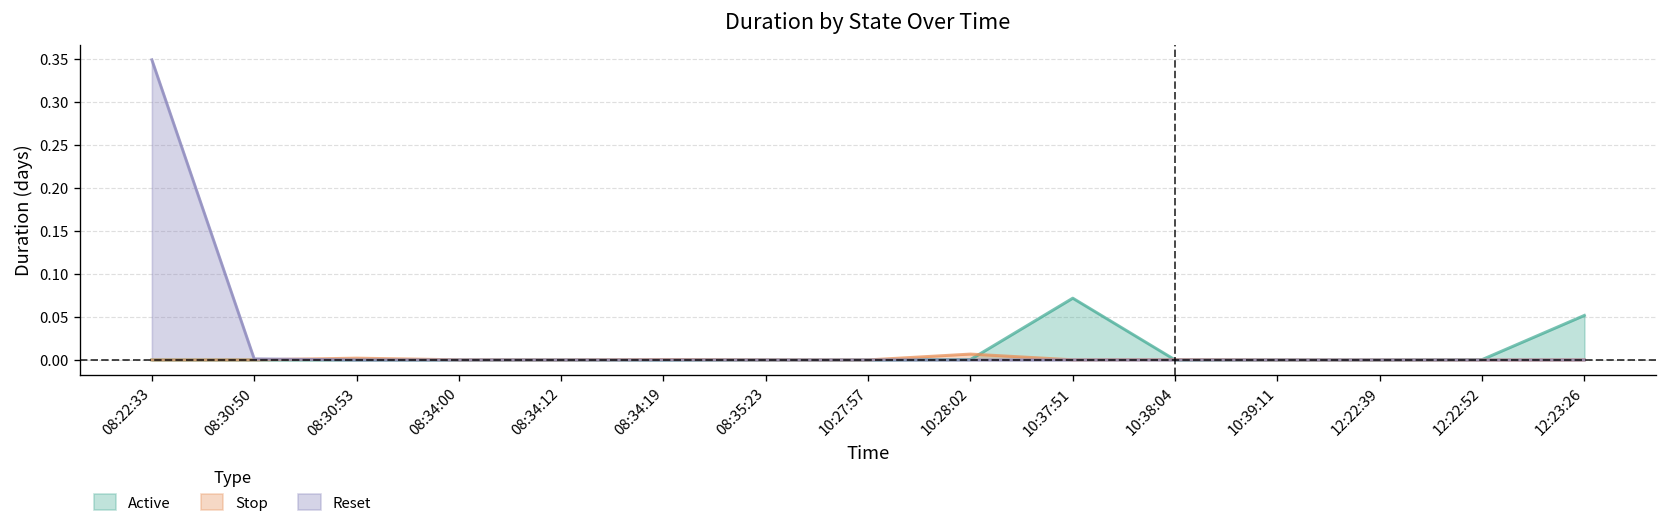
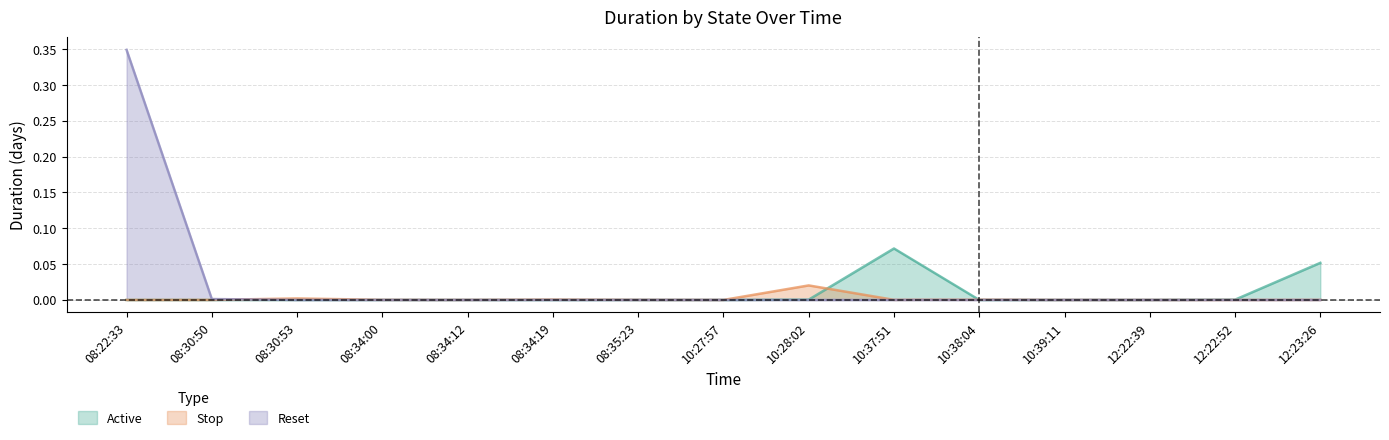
Stop, 10:28:02: 0.01 -> 0.02
